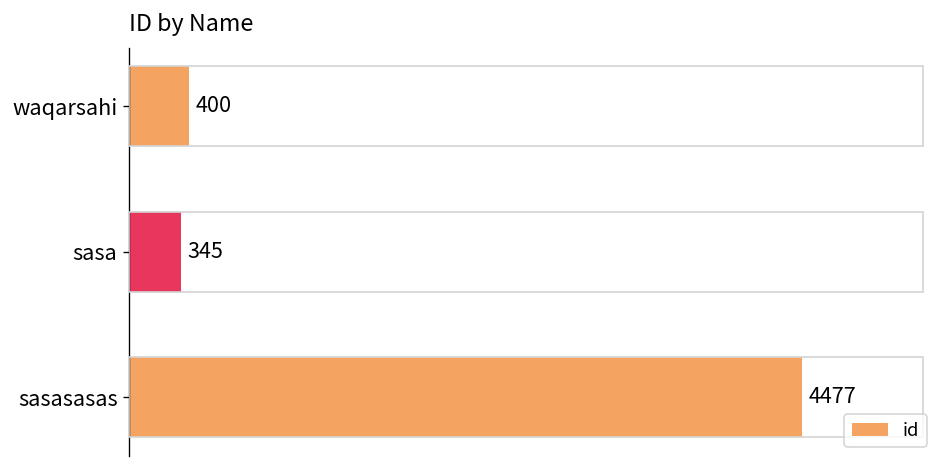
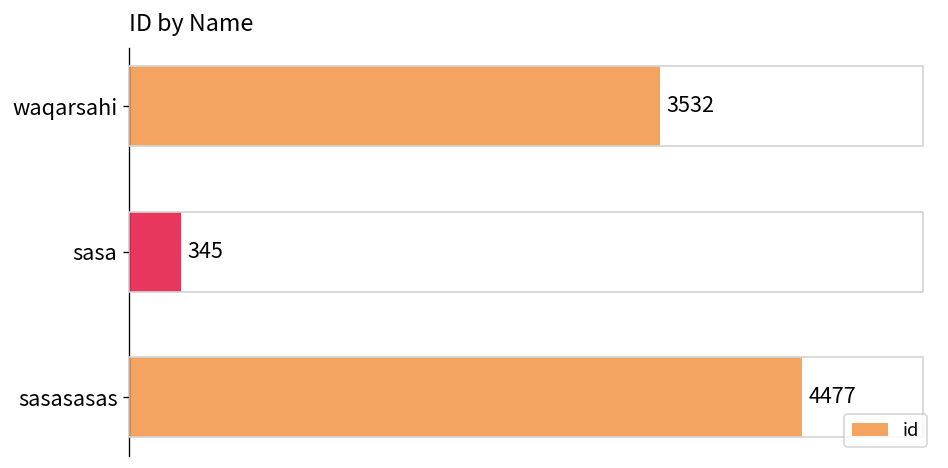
waqarsahi: 400 -> 3532
